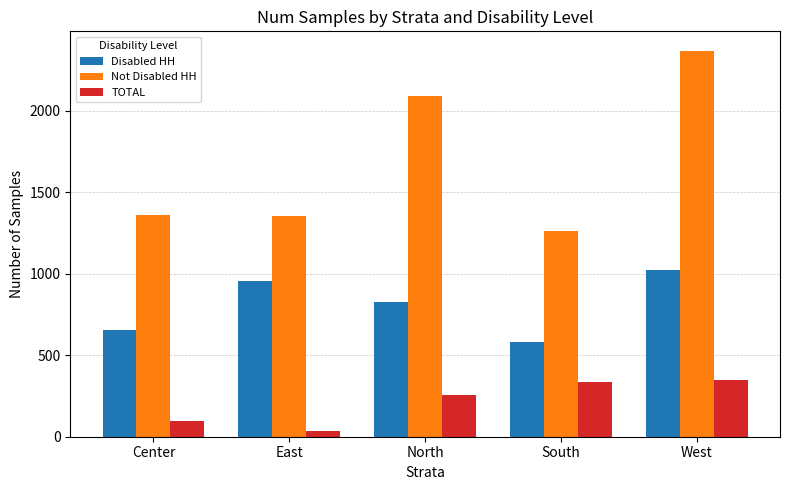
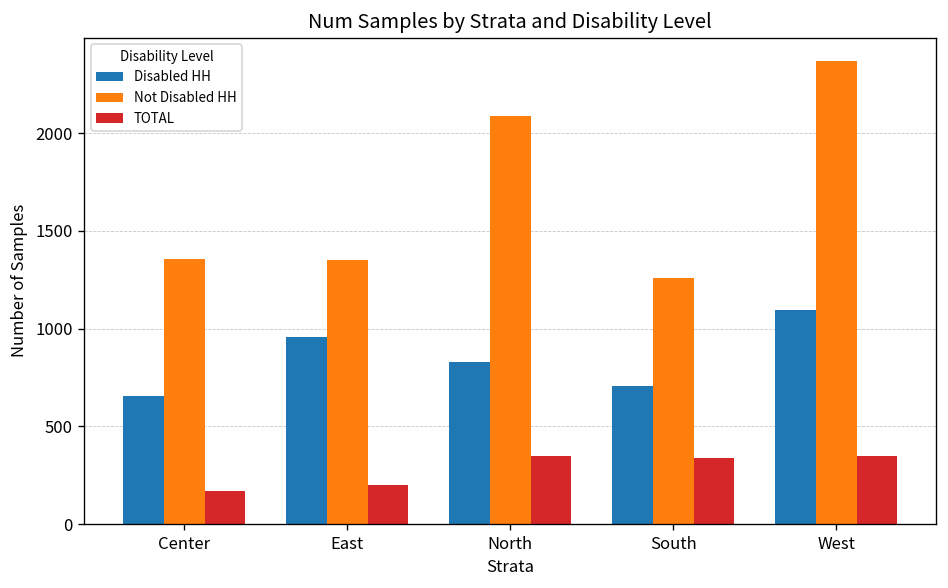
TOTAL, Center: 100 -> 170
TOTAL, East: 40 -> 200
TOTAL, North: 250 -> 350
Disabled HH, South: 580 -> 710
Disabled HH, West: 1020 -> 1090
